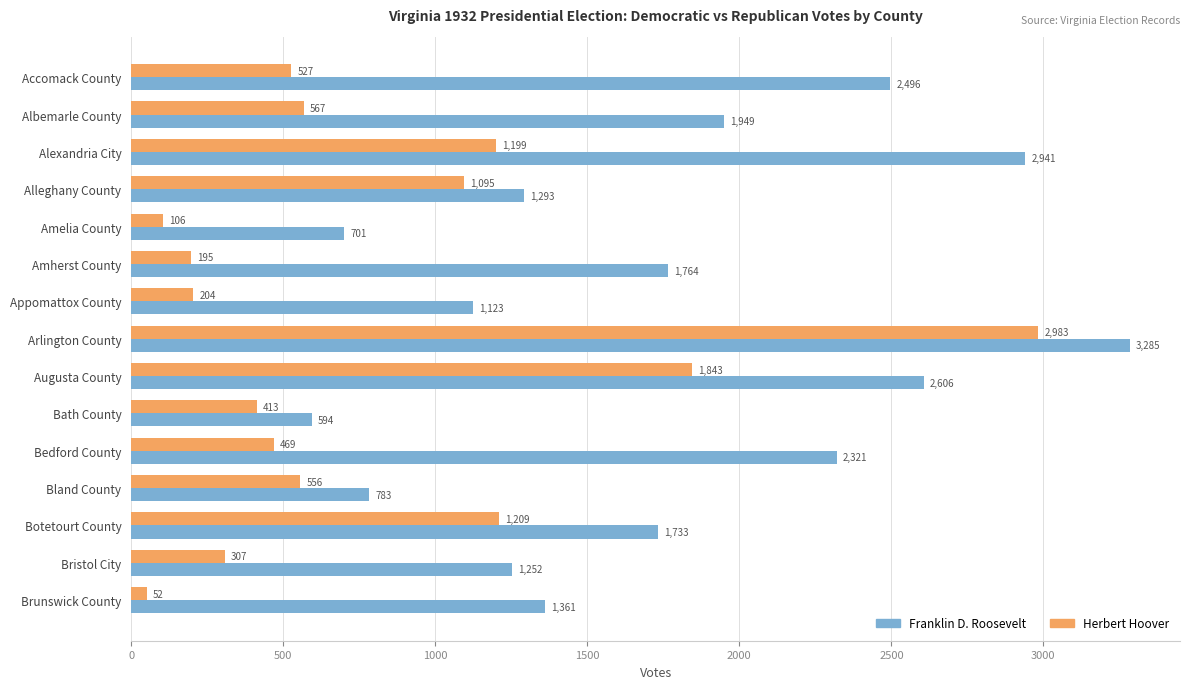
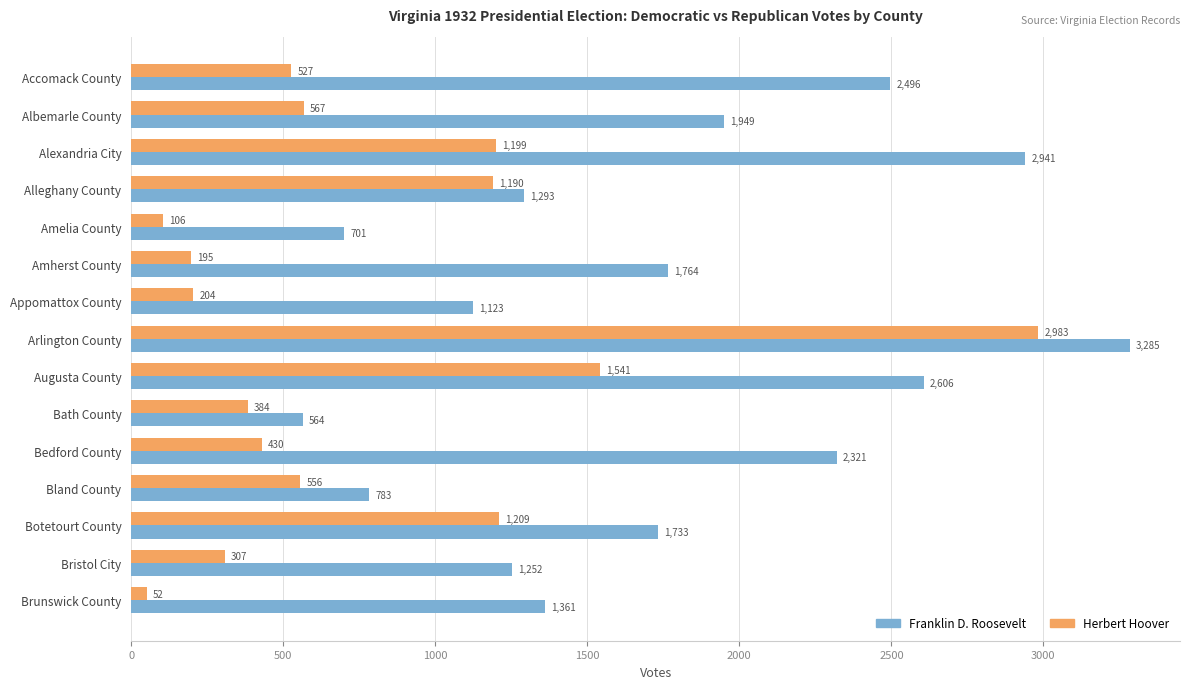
Herbert Hoover, Alleghany County: 1,095 -> 1,190
Herbert Hoover, Augusta County: 1,843 -> 1,541
Herbert Hoover, Bath County: 413 -> 384
Franklin D. Roosevelt, Bath County: 594 -> 564
Herbert Hoover, Bedford County: 469 -> 430
